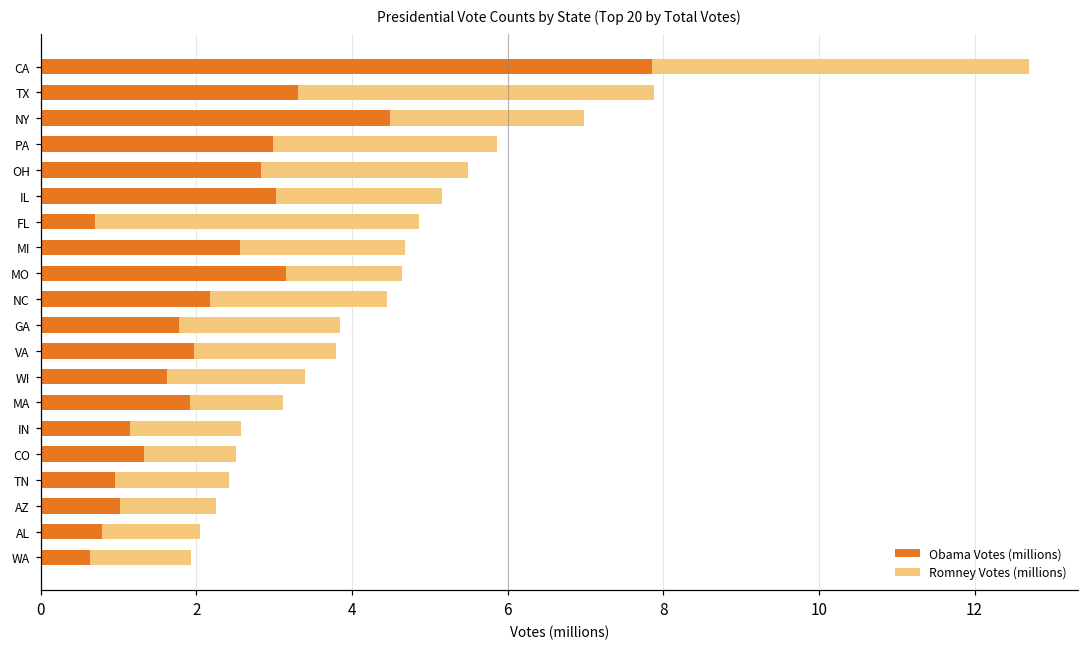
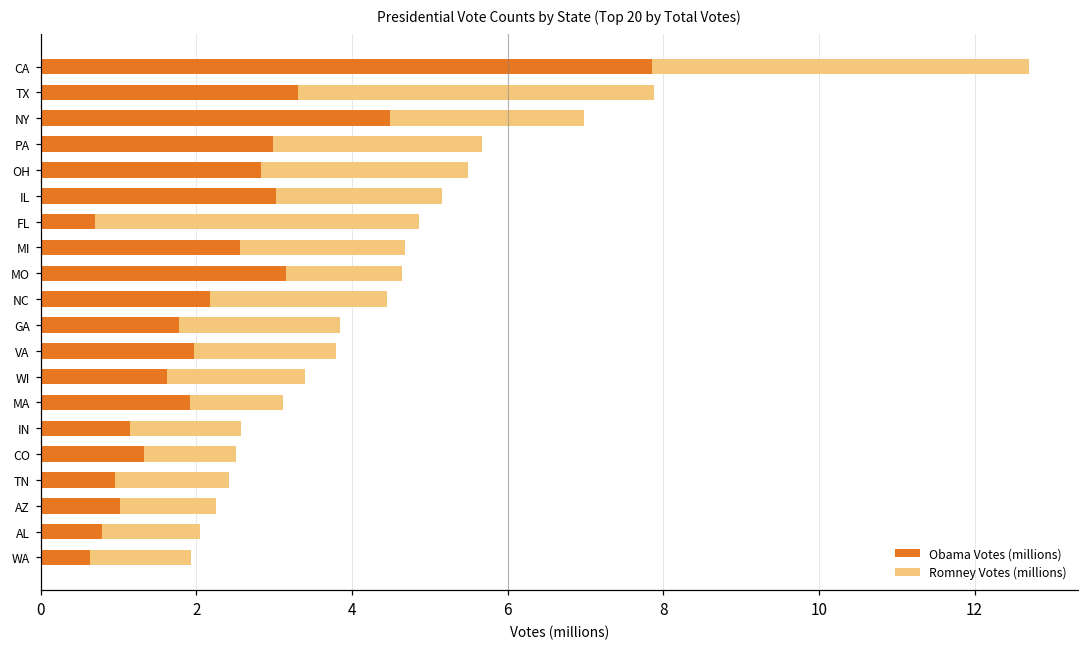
Romney Votes (millions), PA: 2.9 -> 2.7
